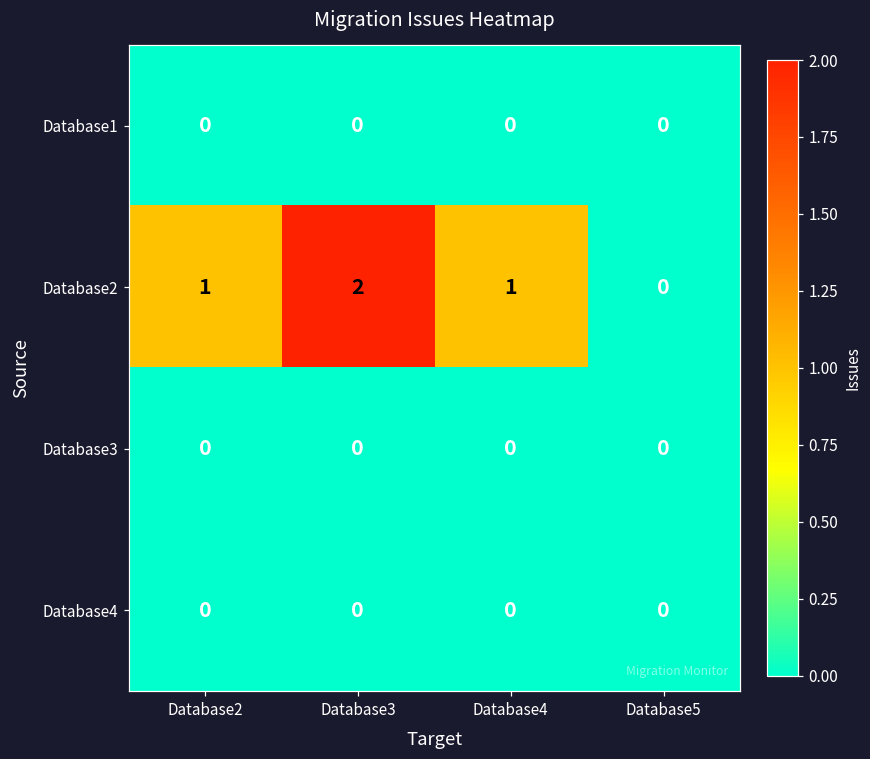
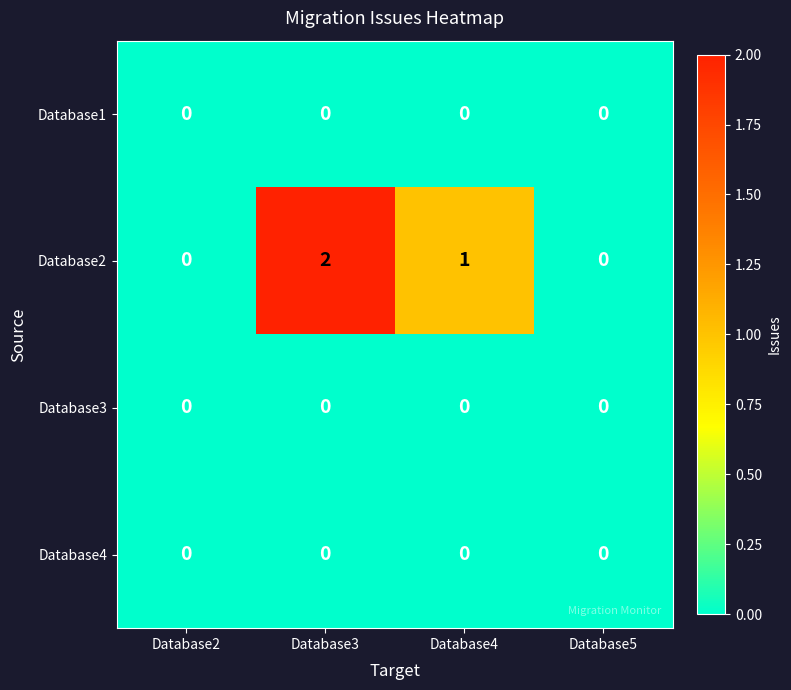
Database2, Database2: 1 -> 0
